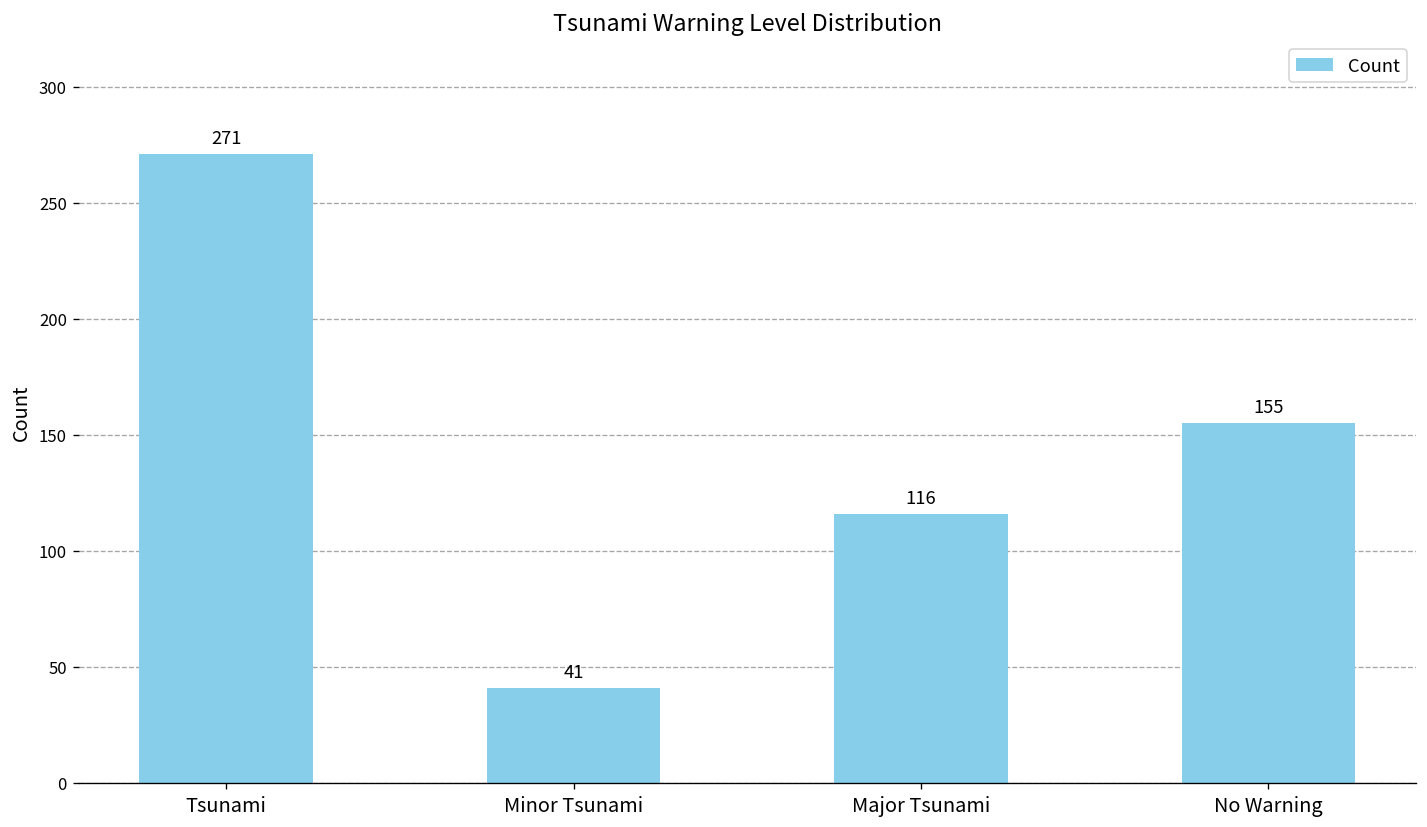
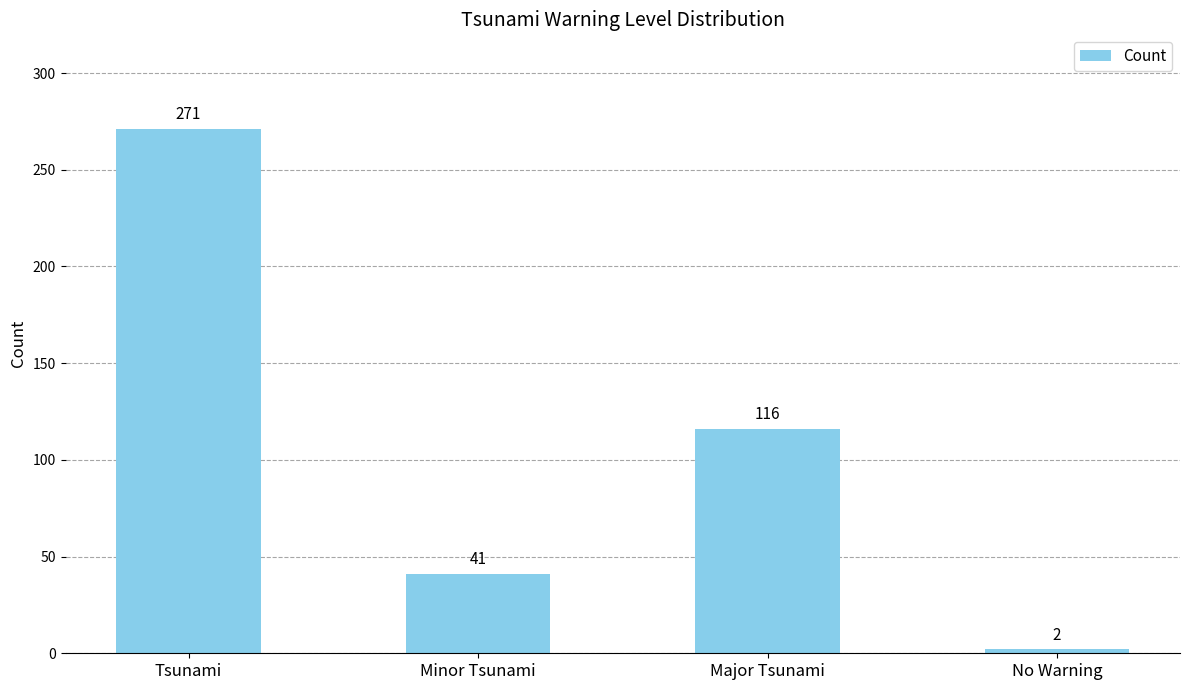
No Warning: 155 -> 2
